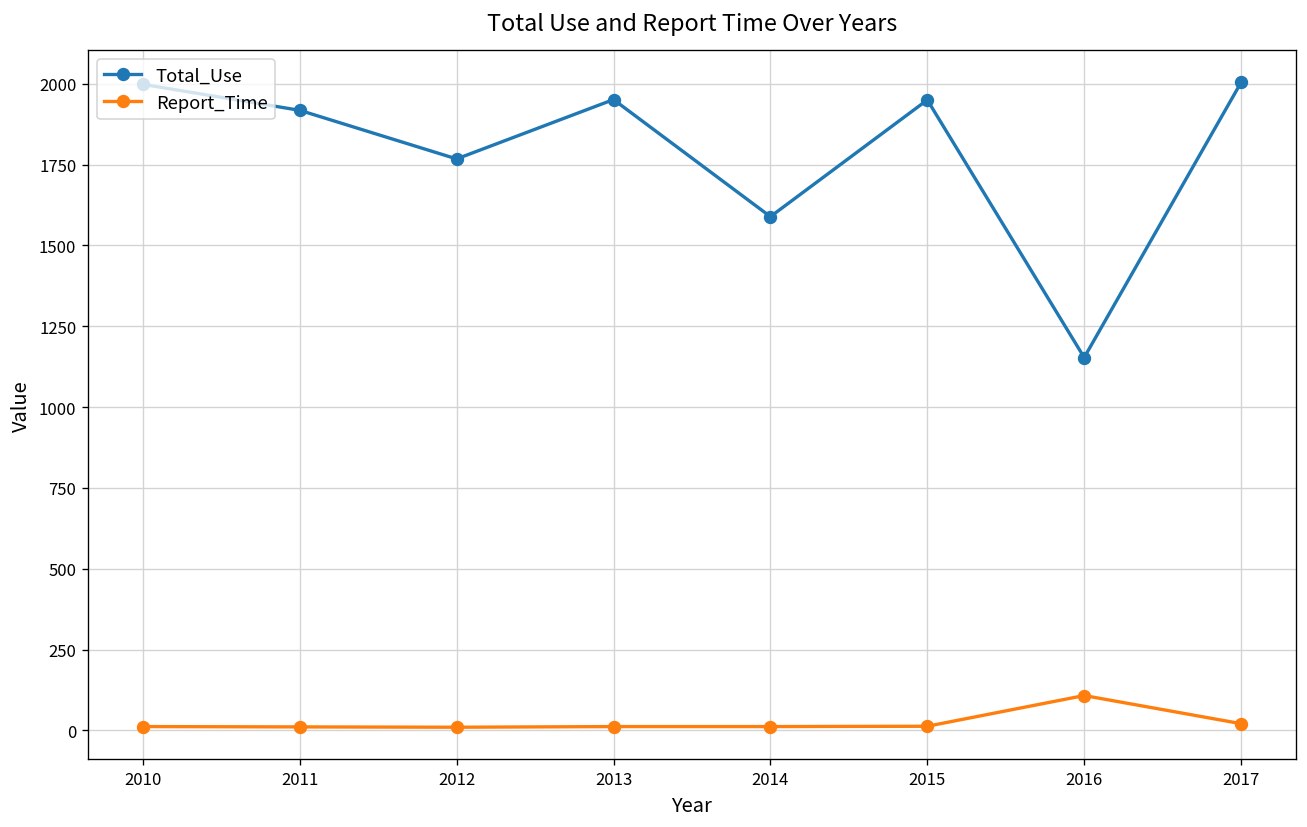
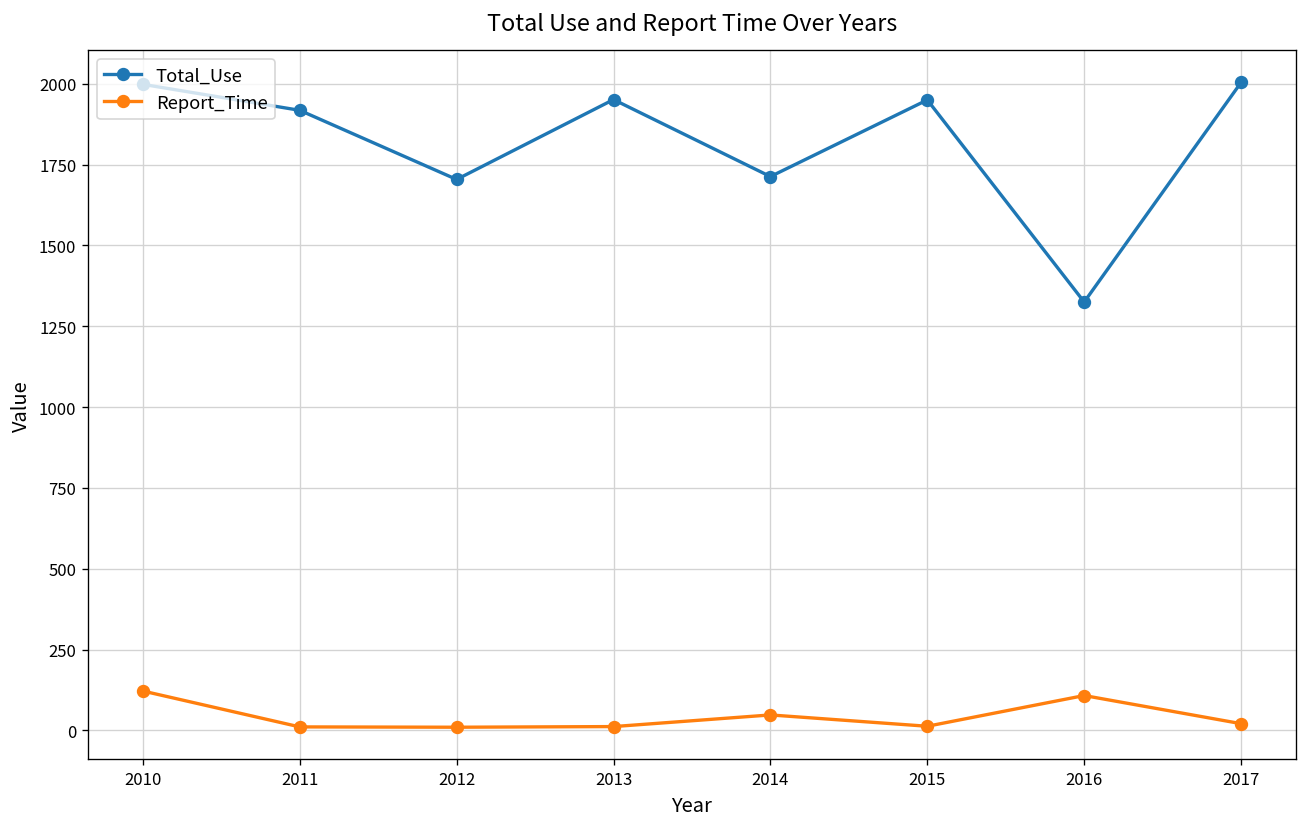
Report_Time, 2010: 10 -> 120
Total_Use, 2012: 1770 -> 1700
Total_Use, 2014: 1590 -> 1710
Report_Time, 2014: 10 -> 50
Total_Use, 2016: 1150 -> 1330
